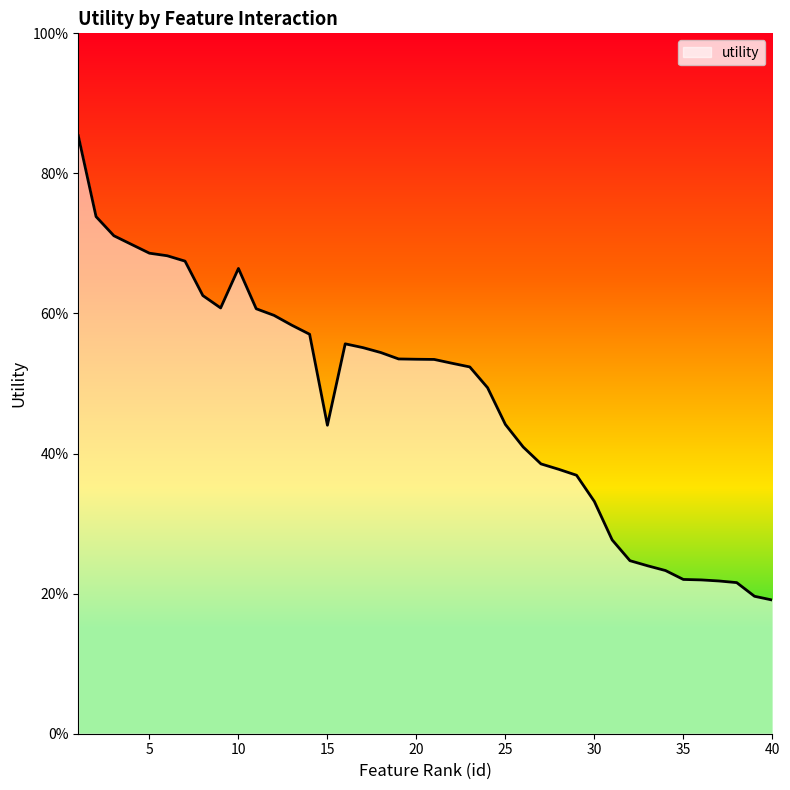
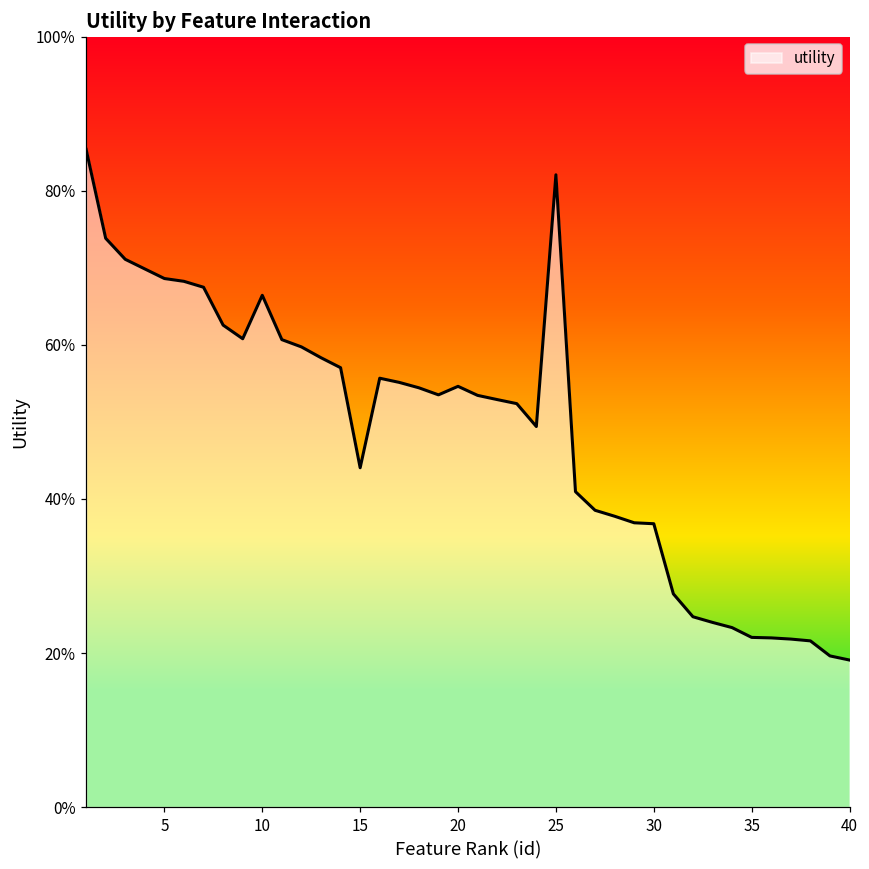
20: 53% -> 55%
25: 44% -> 82%
30: 33% -> 37%
